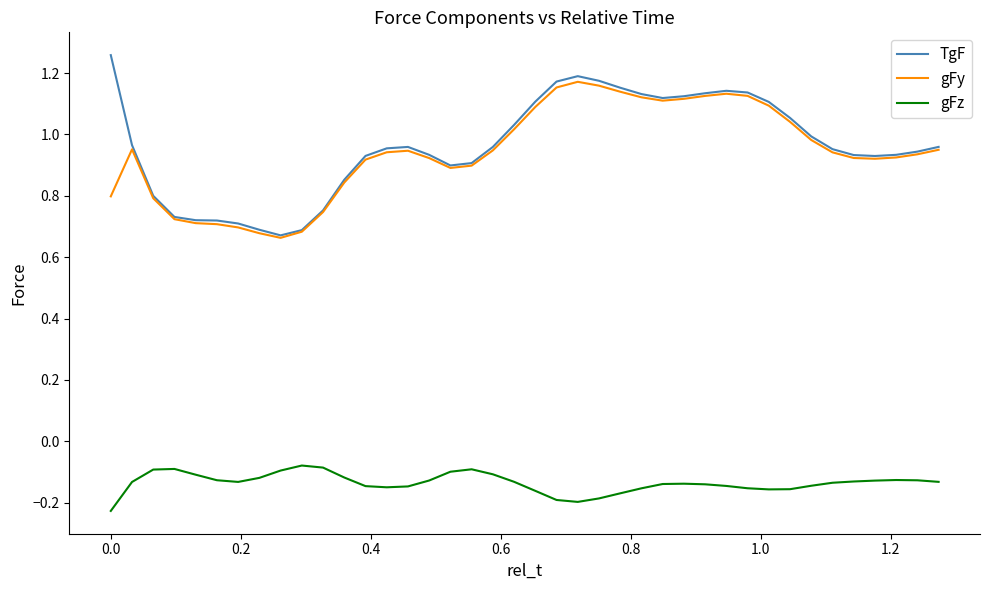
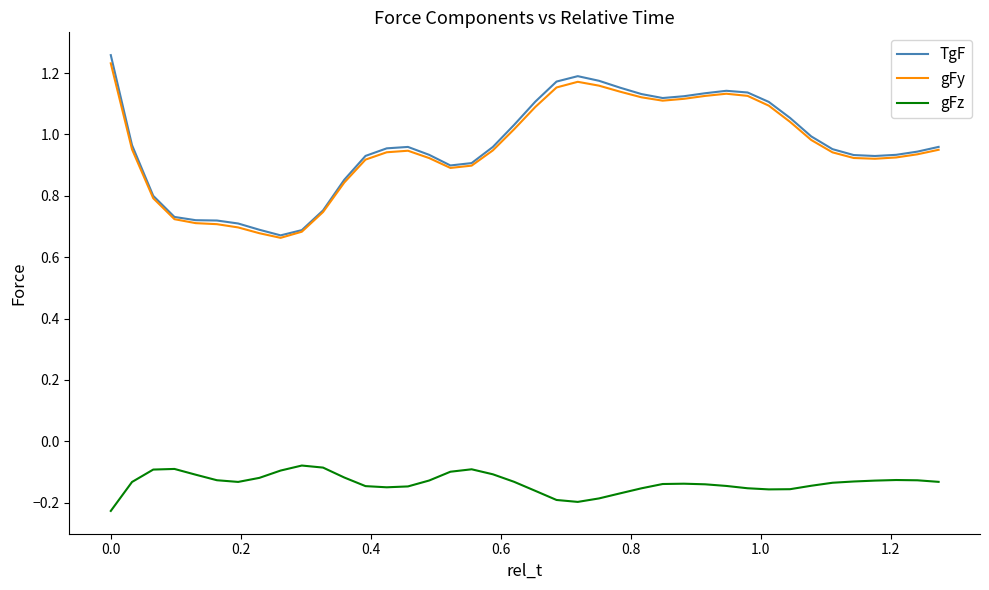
gFy, 0.0: 0.80 -> 1.23
